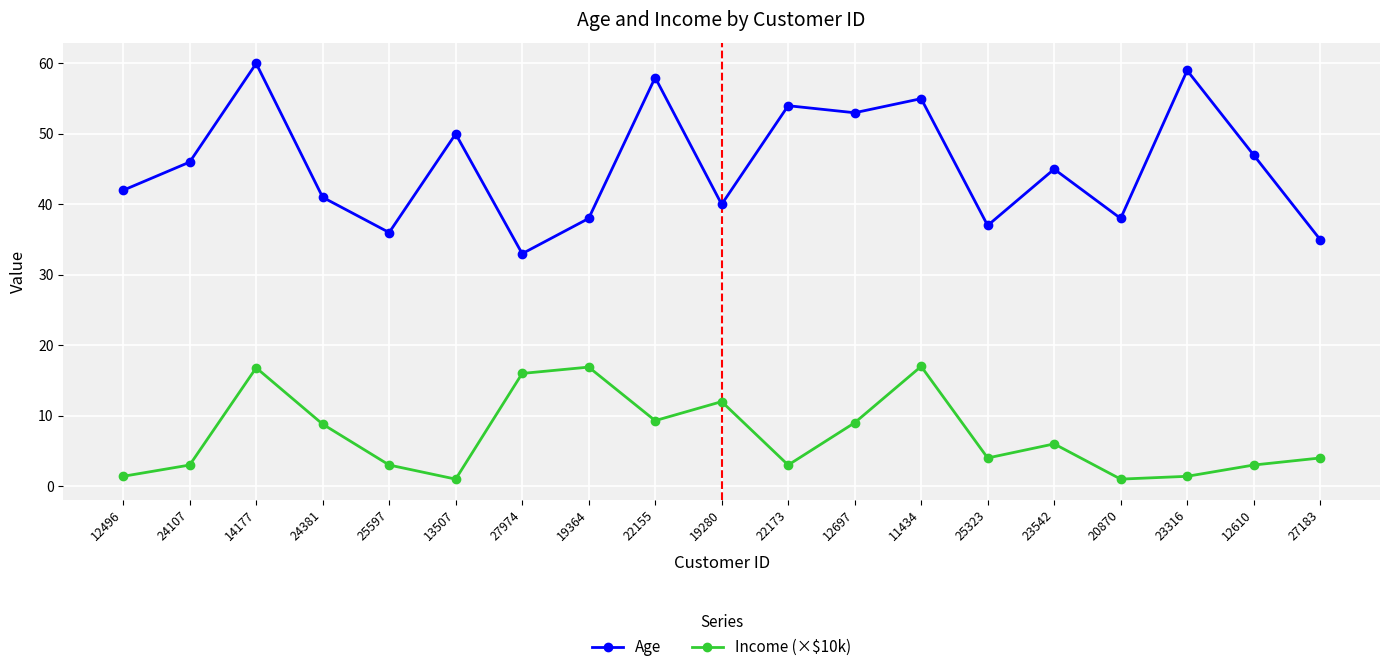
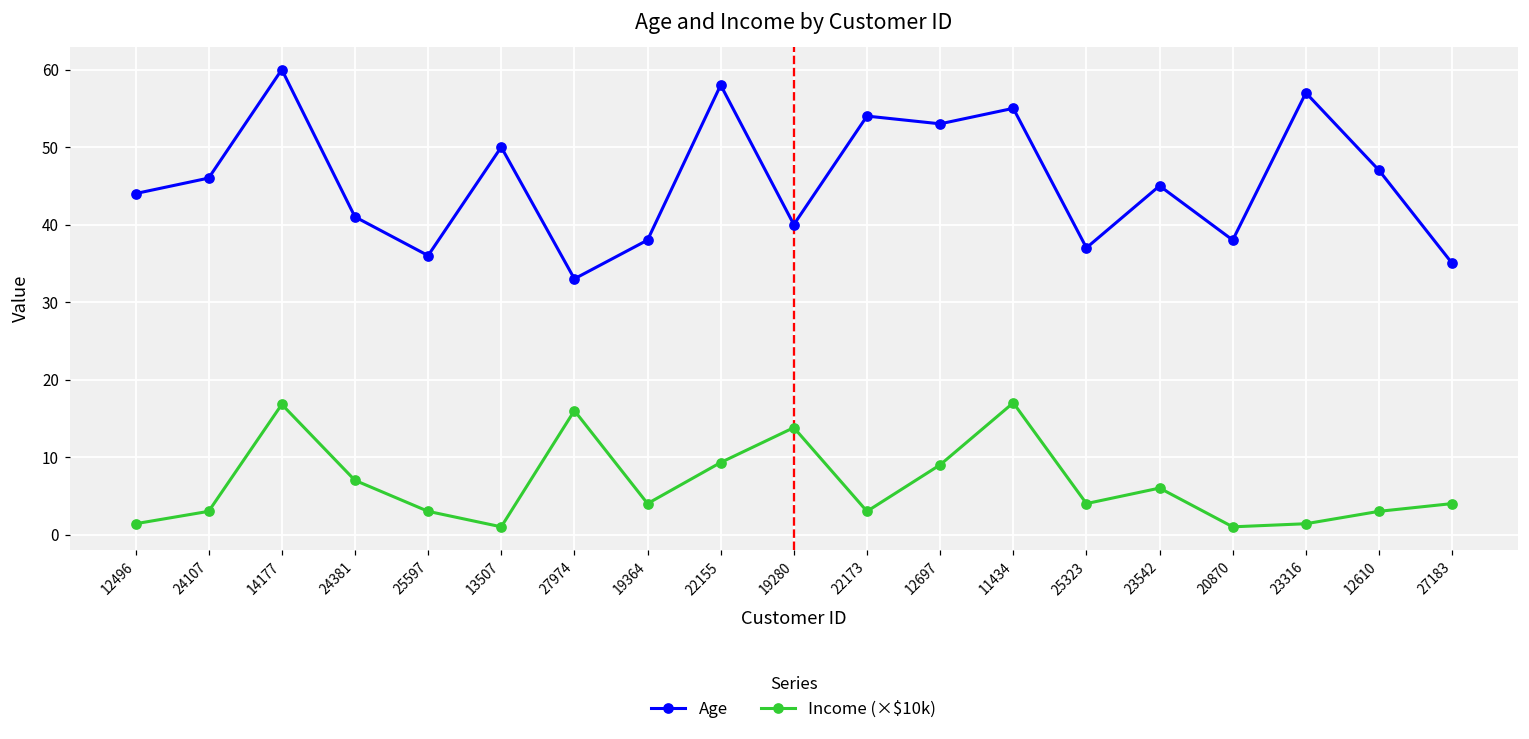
Age, 12496: 42 -> 44
Income (×$10k), 24381: 9 -> 7
Income (×$10k), 19364: 17 -> 4
Income (×$10k), 19280: 12 -> 14
Age, 23316: 59 -> 57
